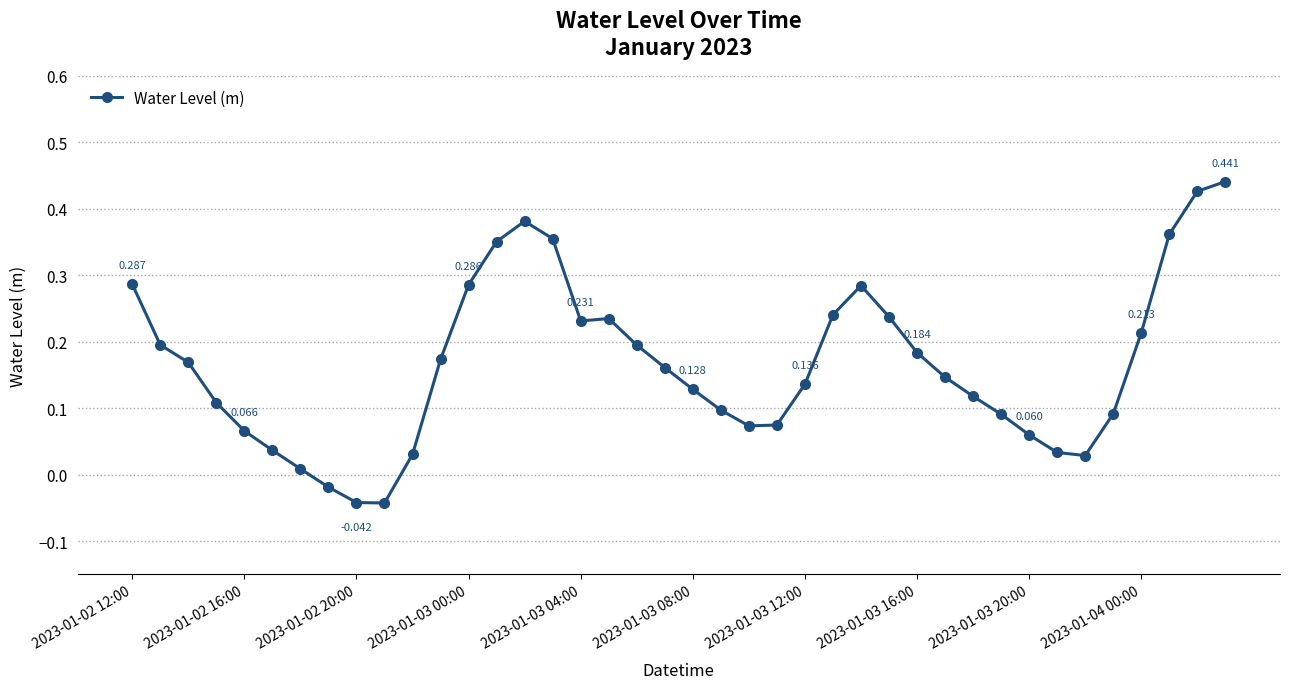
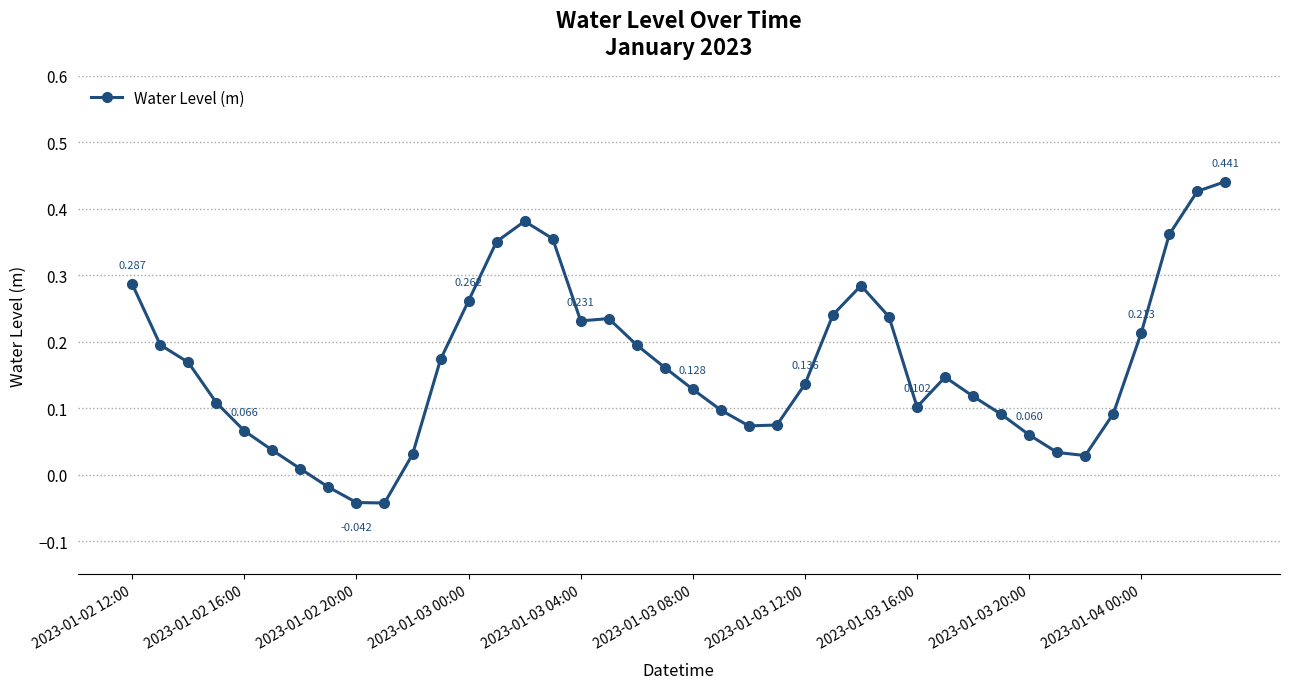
2023-01-03 00:00: 0.286 -> 0.262
2023-01-03 16:00: 0.184 -> 0.102
